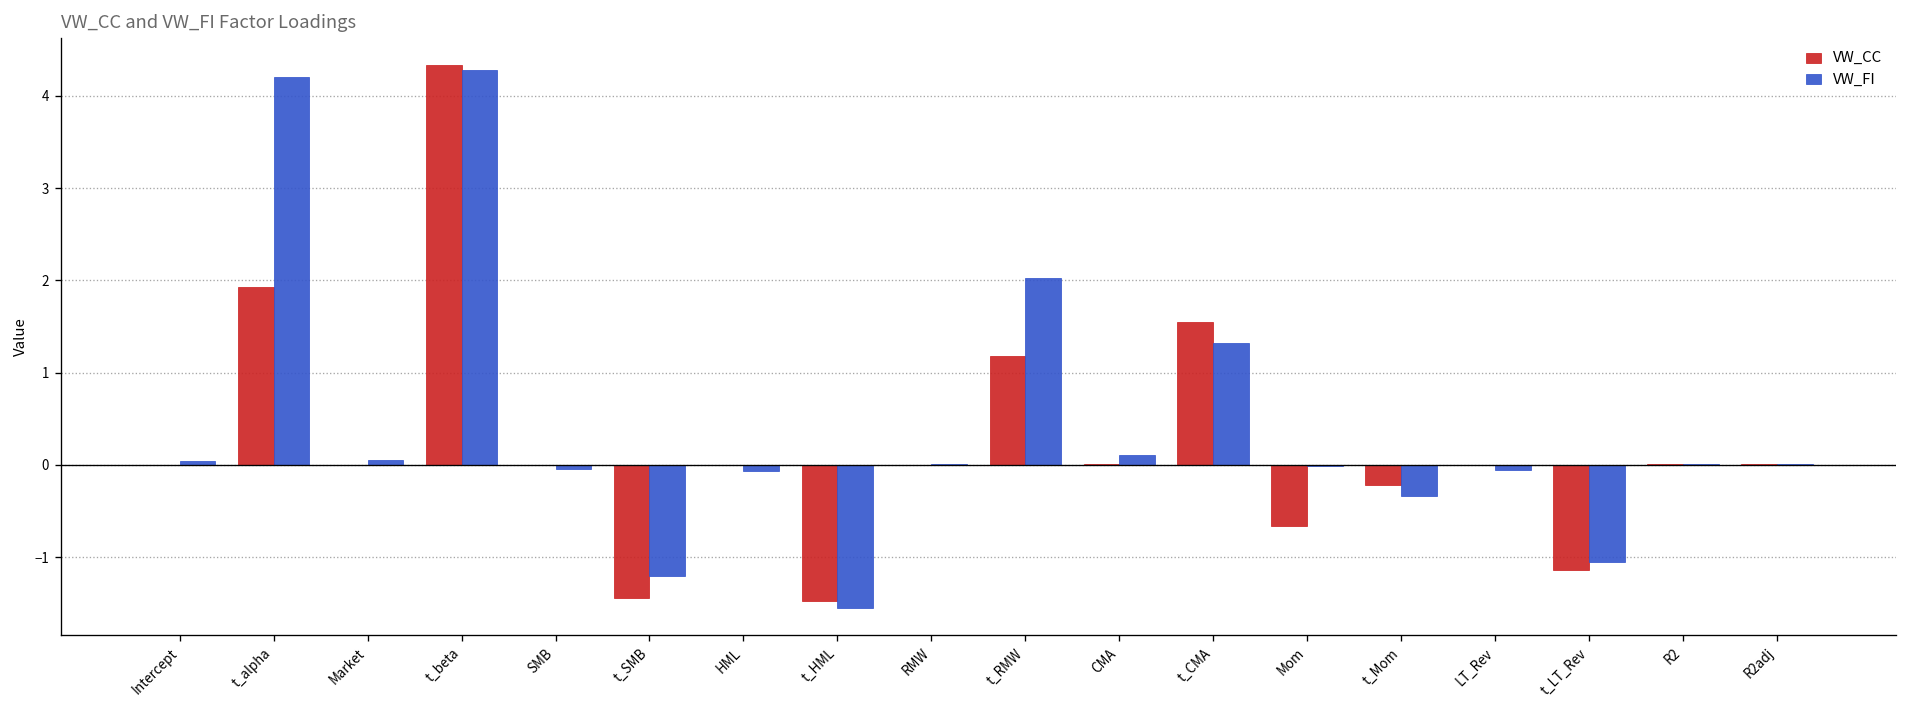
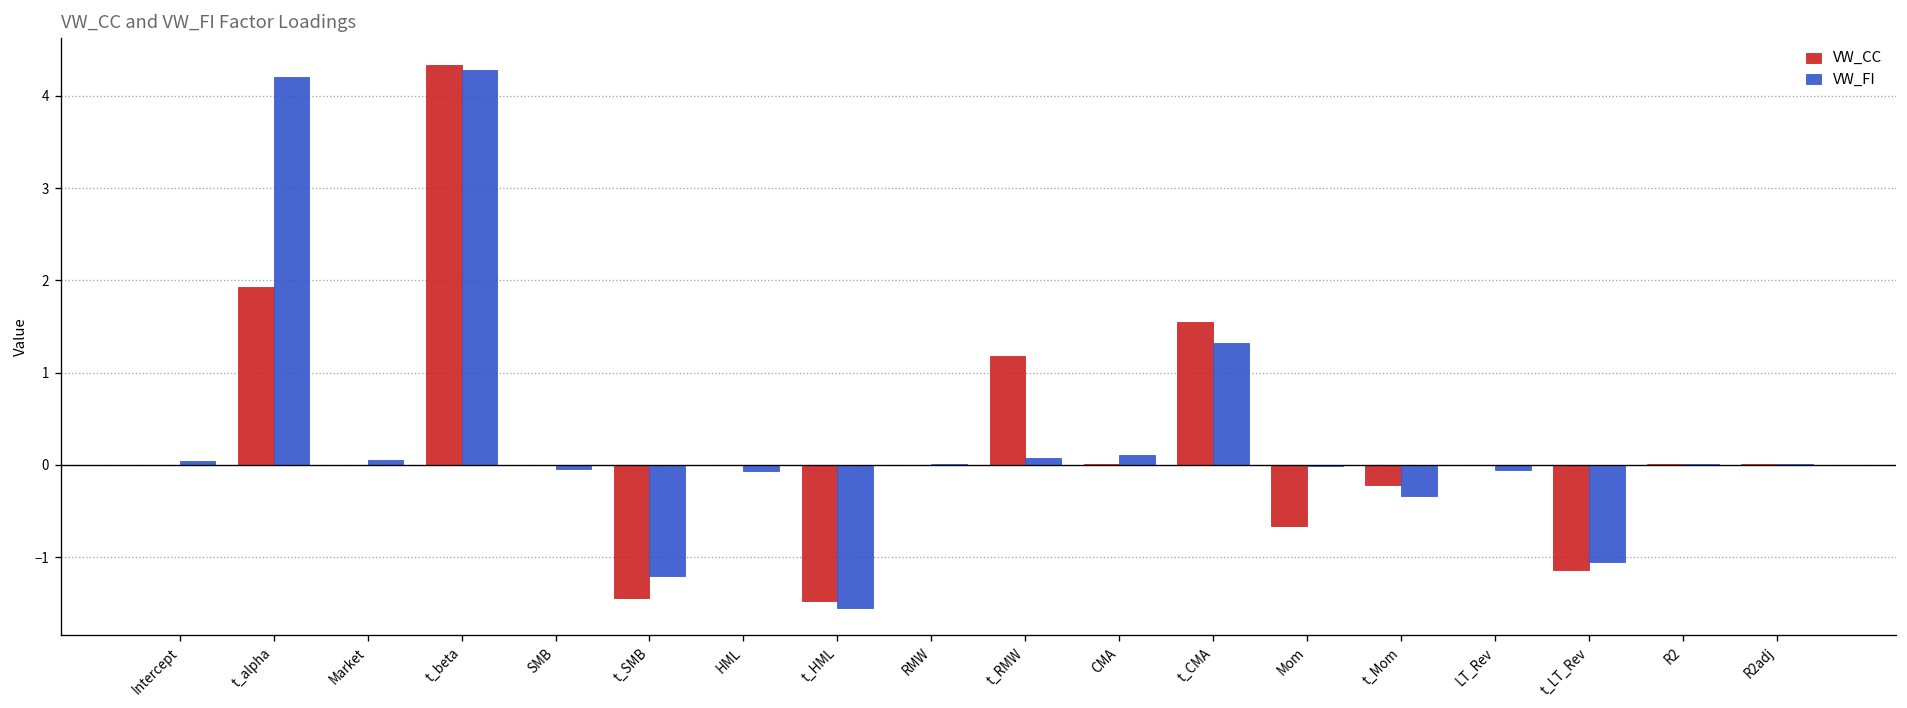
VW_FI, t_RMW: 2.0 -> 0.1
